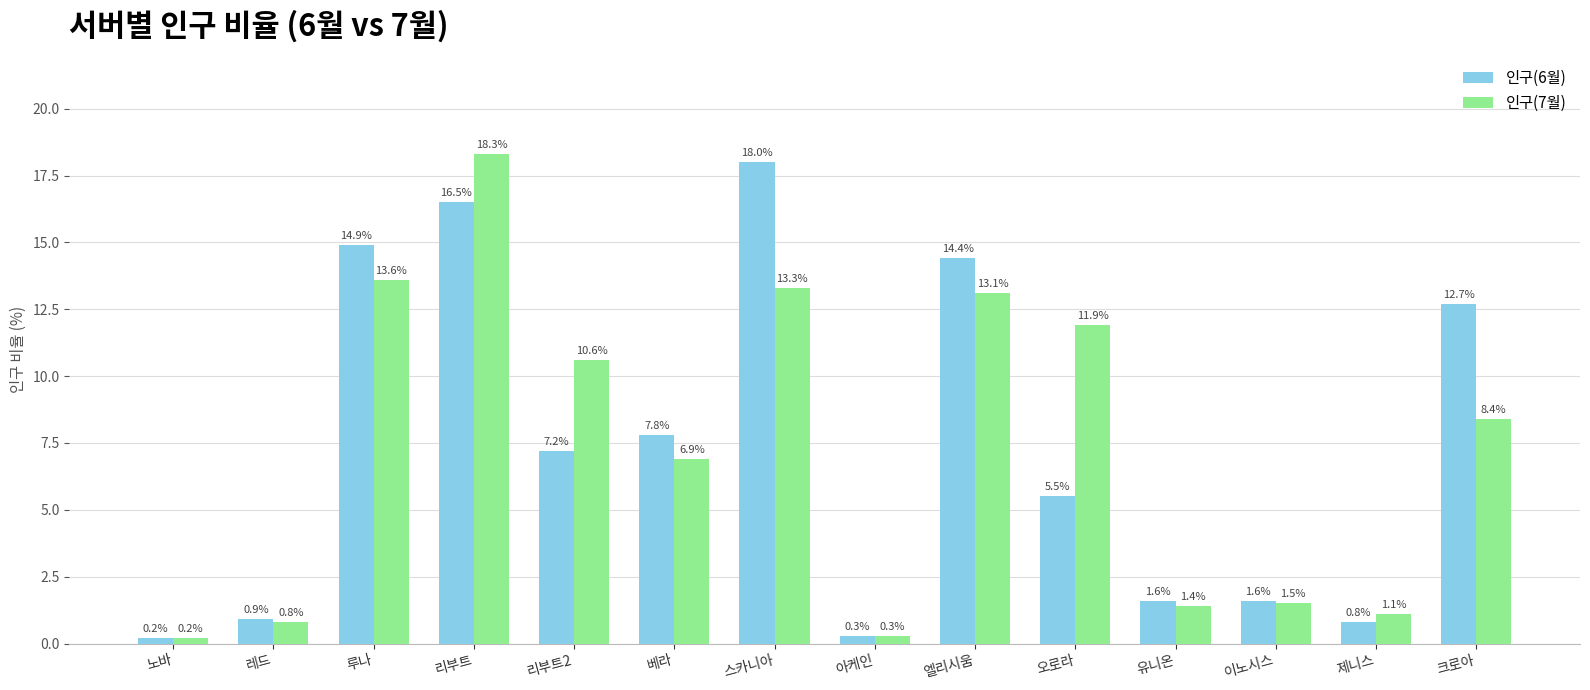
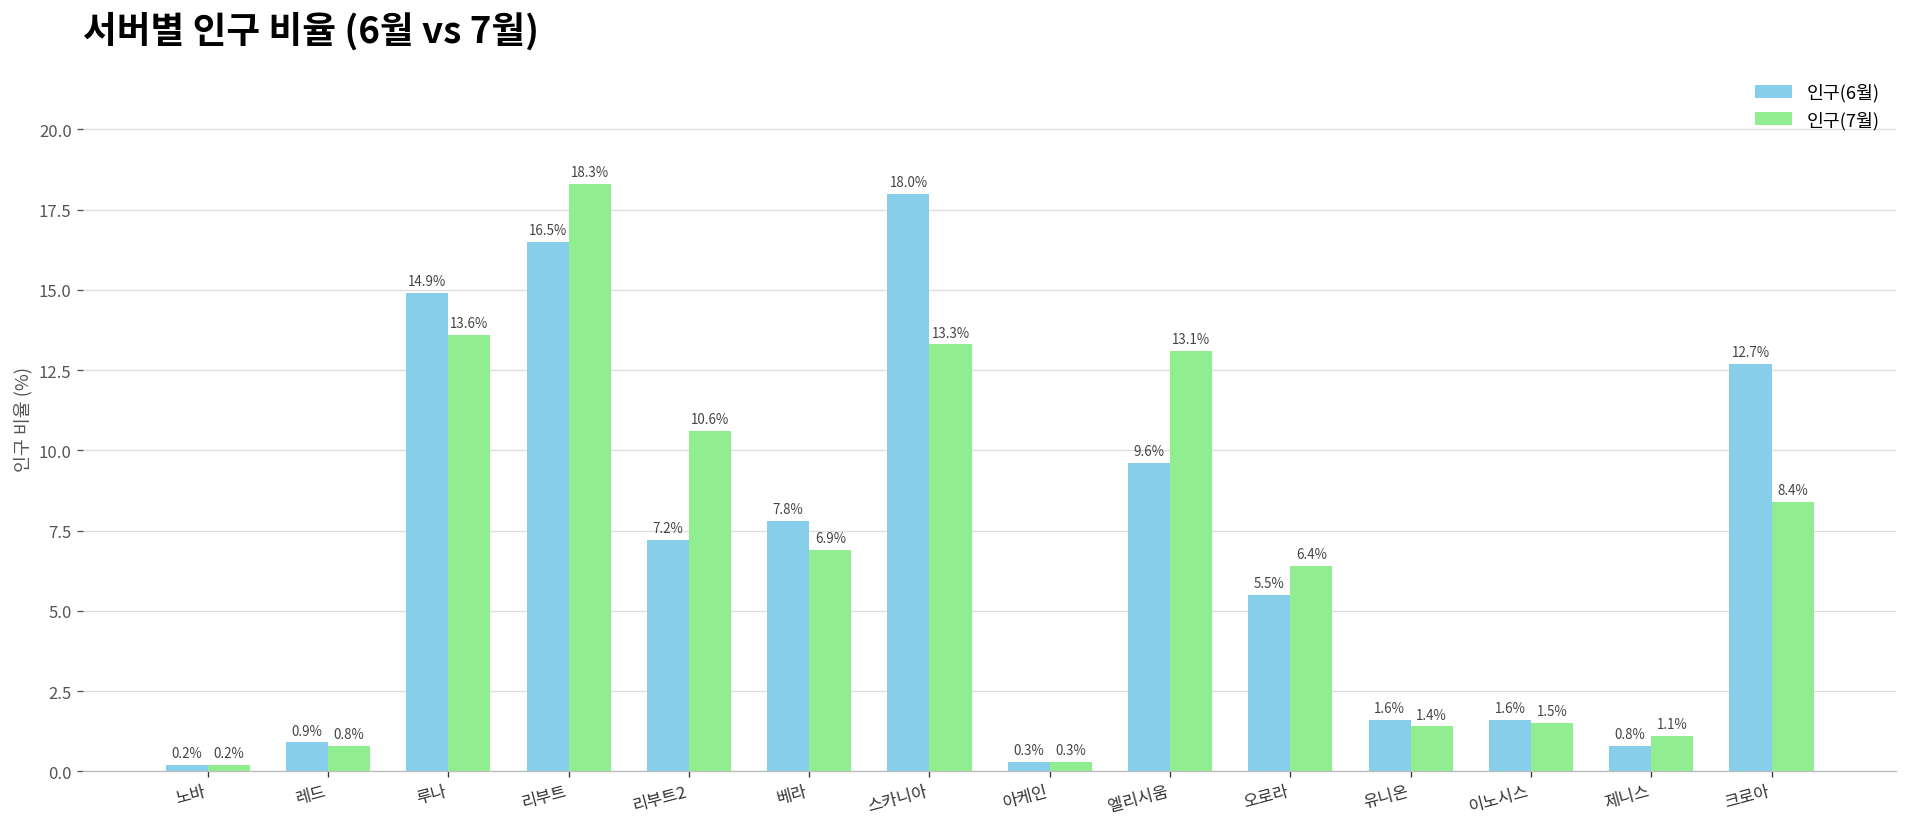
인구(6월), 엘리시움: 14.4% -> 9.6%
인구(7월), 오로라: 11.9% -> 6.4%
